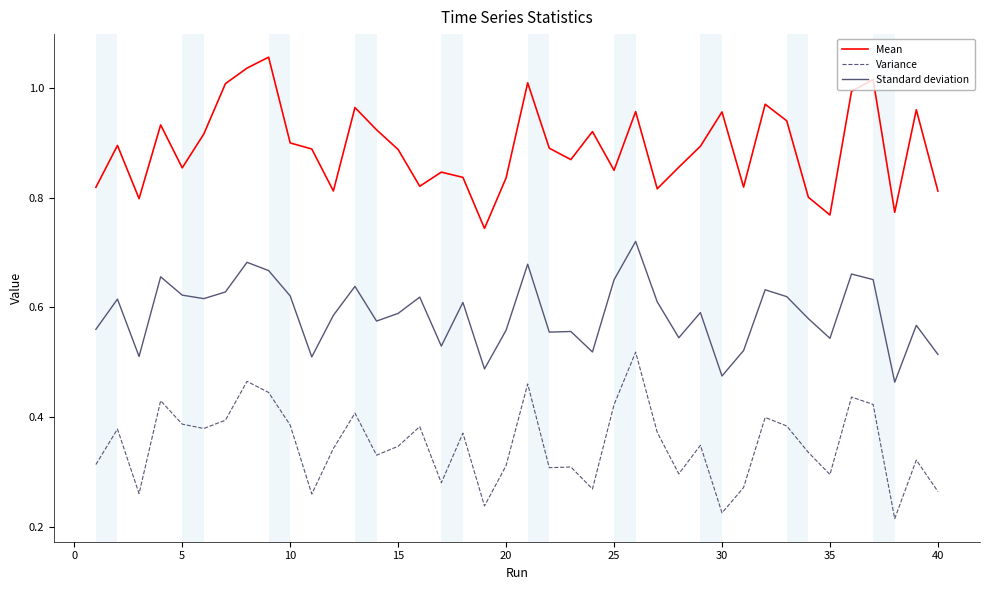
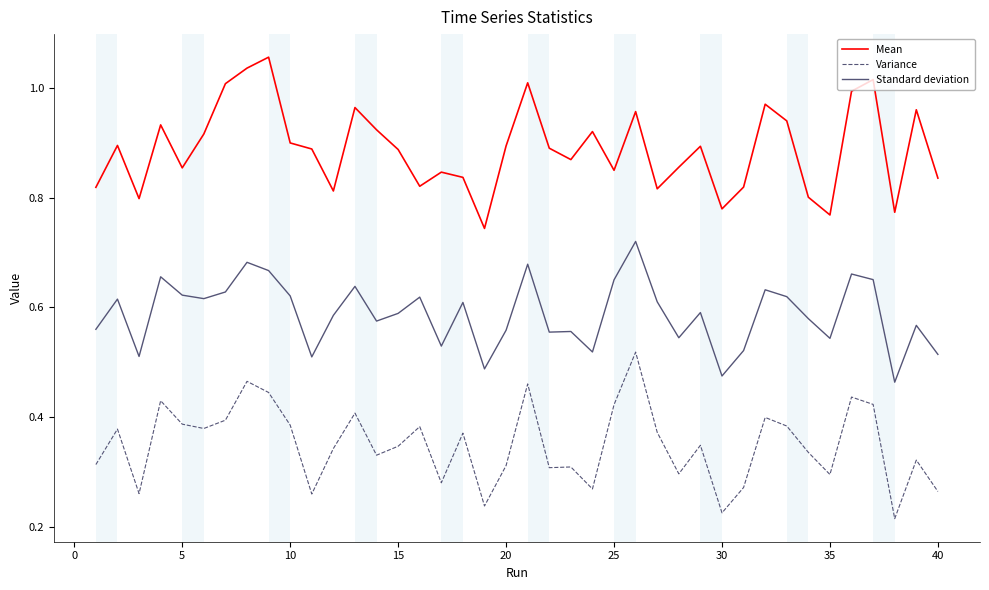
Mean, 20: 0.84 -> 0.89
Mean, 30: 0.96 -> 0.78
Mean, 40: 0.81 -> 0.84
